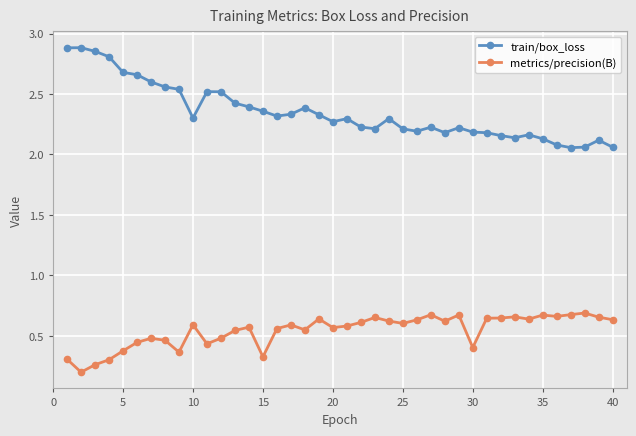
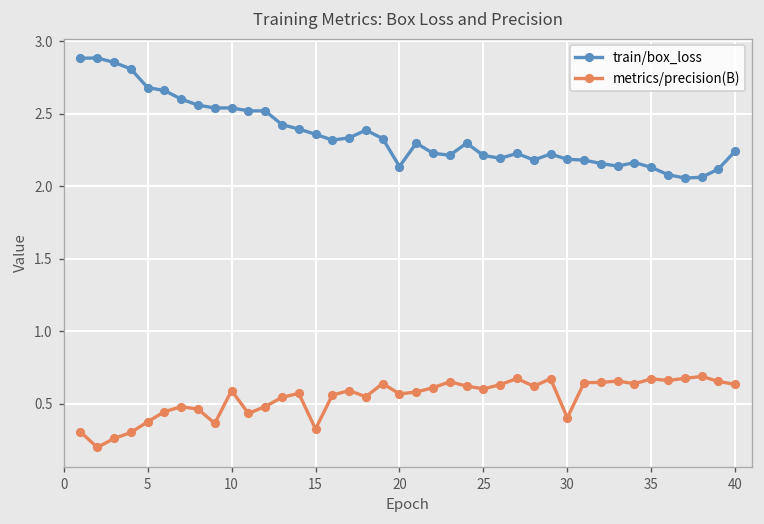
train/box_loss, 10: 2.30 -> 2.54
train/box_loss, 20: 2.27 -> 2.14
train/box_loss, 40: 2.06 -> 2.24
